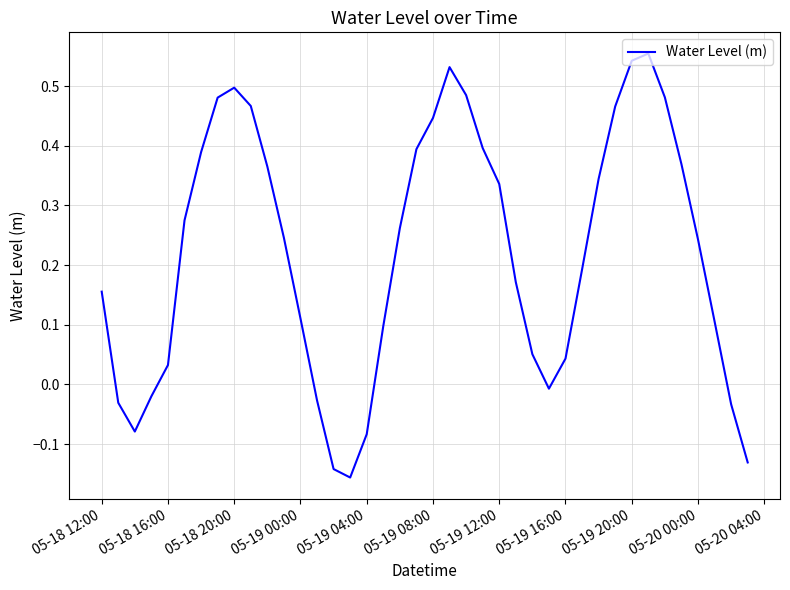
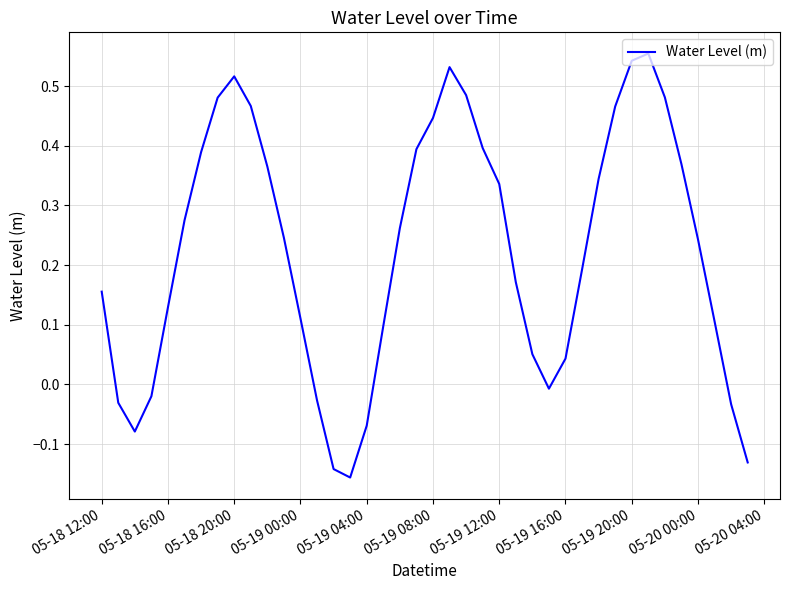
05-18 16:00: 0.03 -> 0.13
05-18 20:00: 0.50 -> 0.52
05-19 04:00: -0.08 -> -0.07
